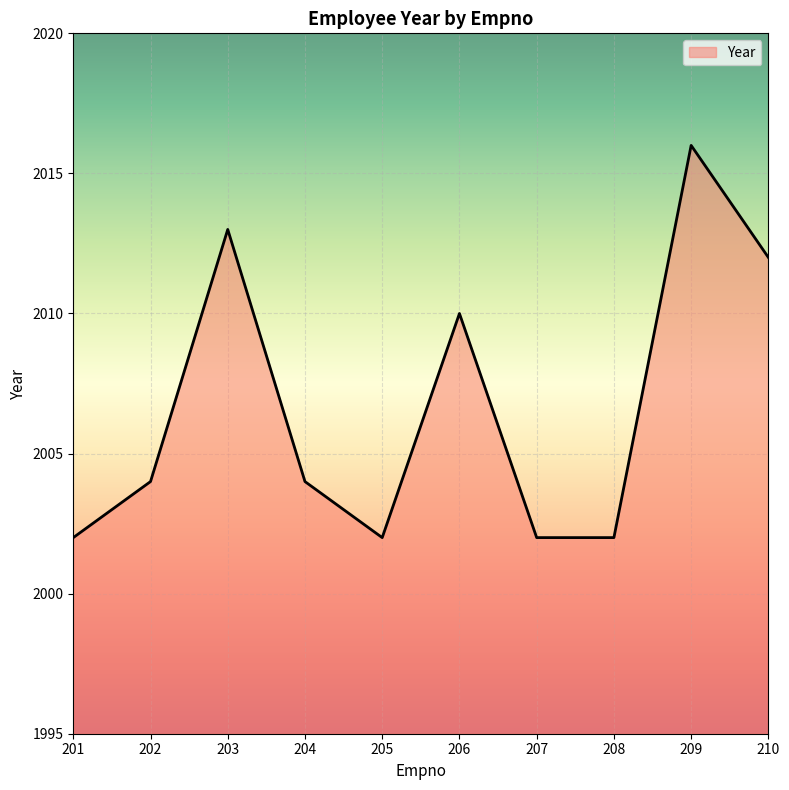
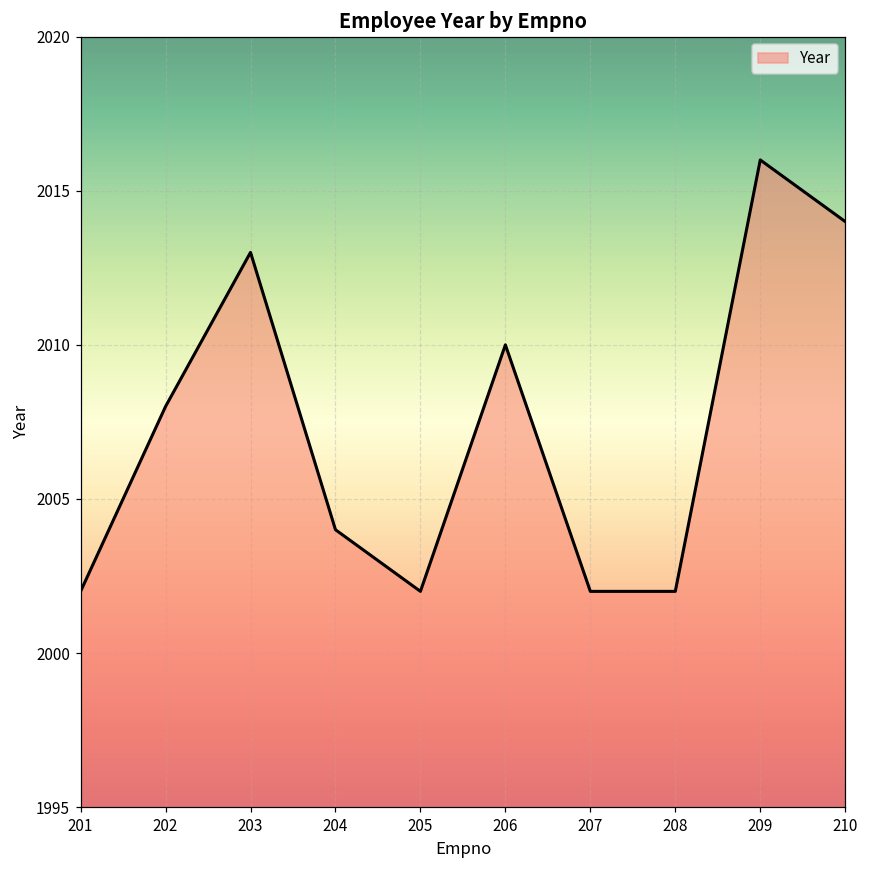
202: 2004 -> 2008
210: 2012 -> 2014
